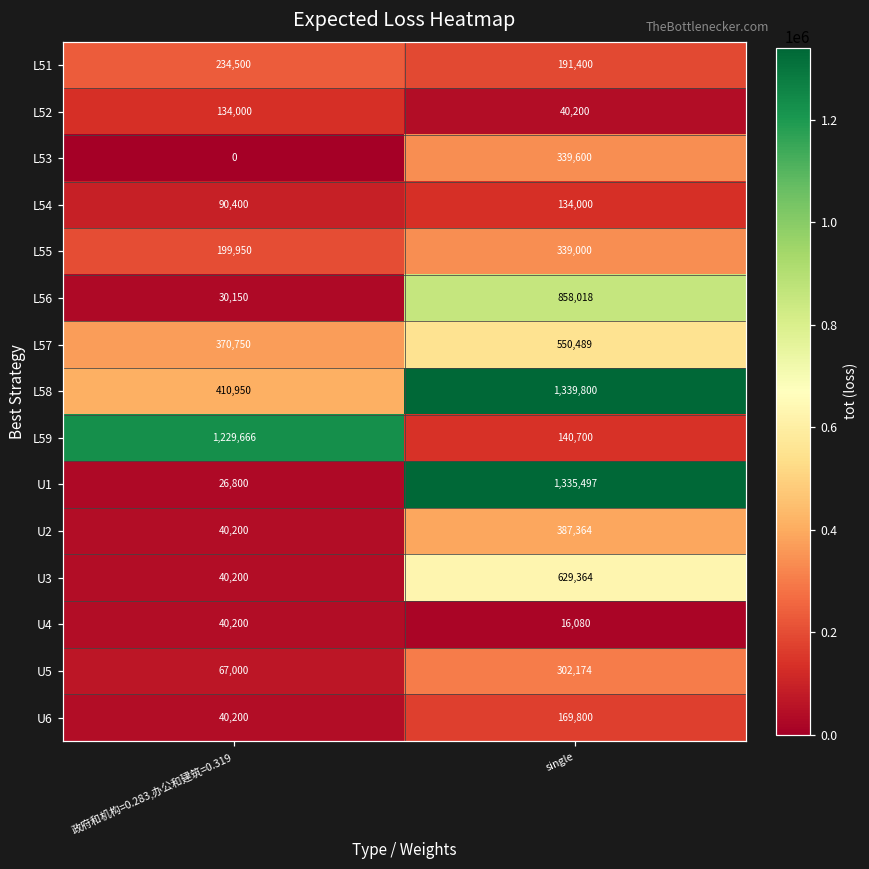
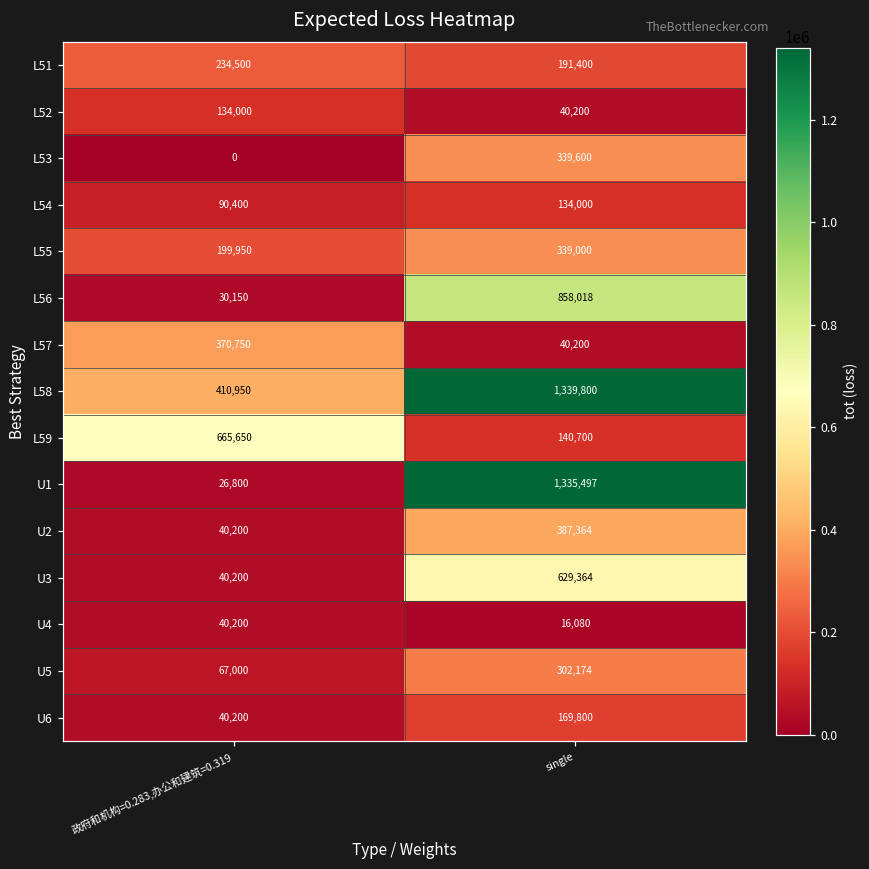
L57, single: 550,489 -> 40,200
L59, 政府和机构=0.283,办公和建筑=0.319: 1,229,666 -> 665,650
